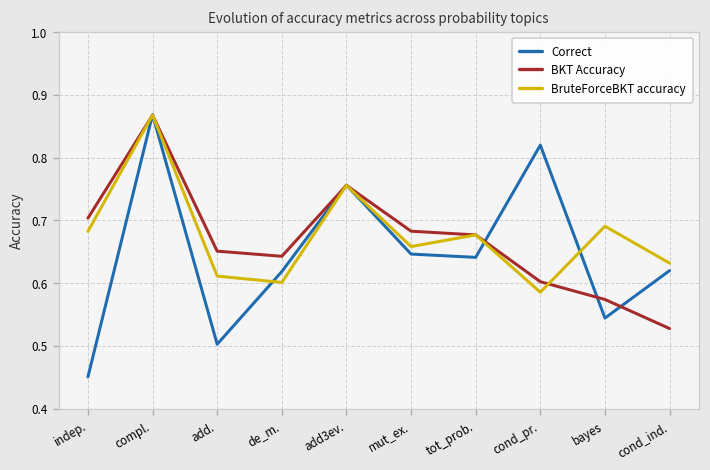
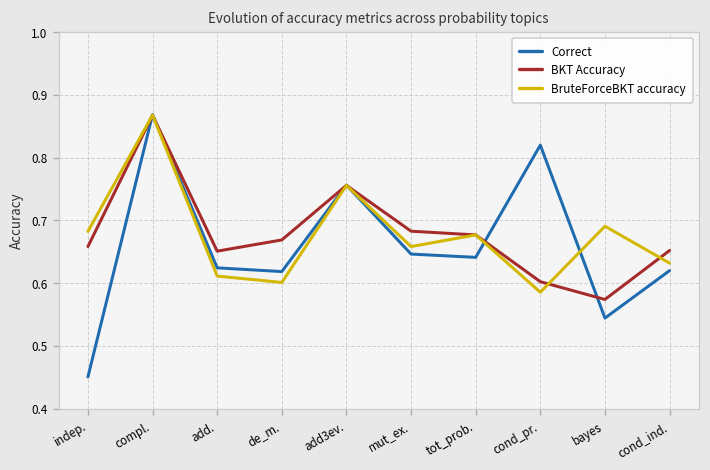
BKT Accuracy, indep.: 0.70 -> 0.66
Correct, add.: 0.50 -> 0.62
BKT Accuracy, de_m.: 0.64 -> 0.67
BKT Accuracy, cond_ind.: 0.53 -> 0.65
